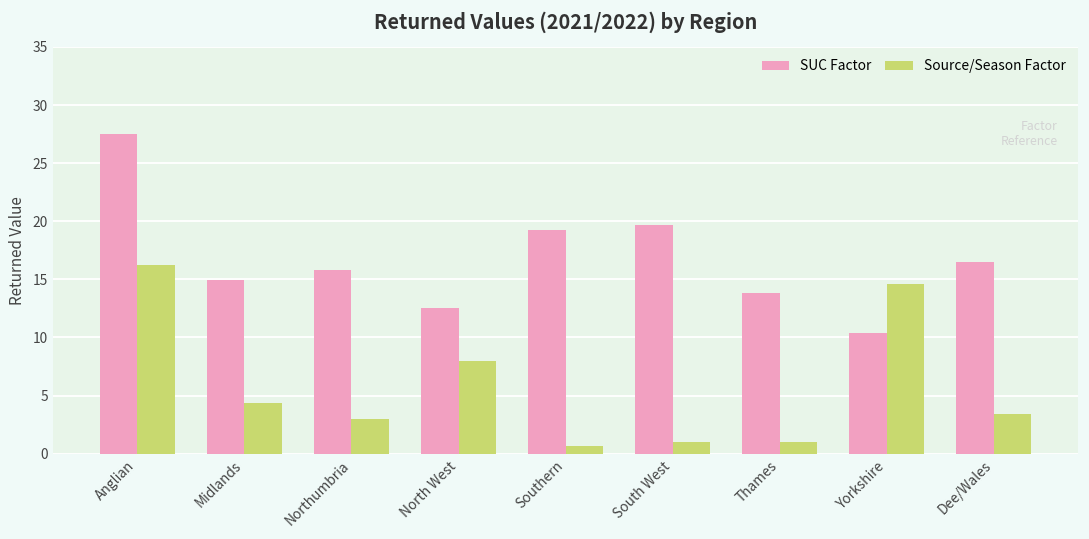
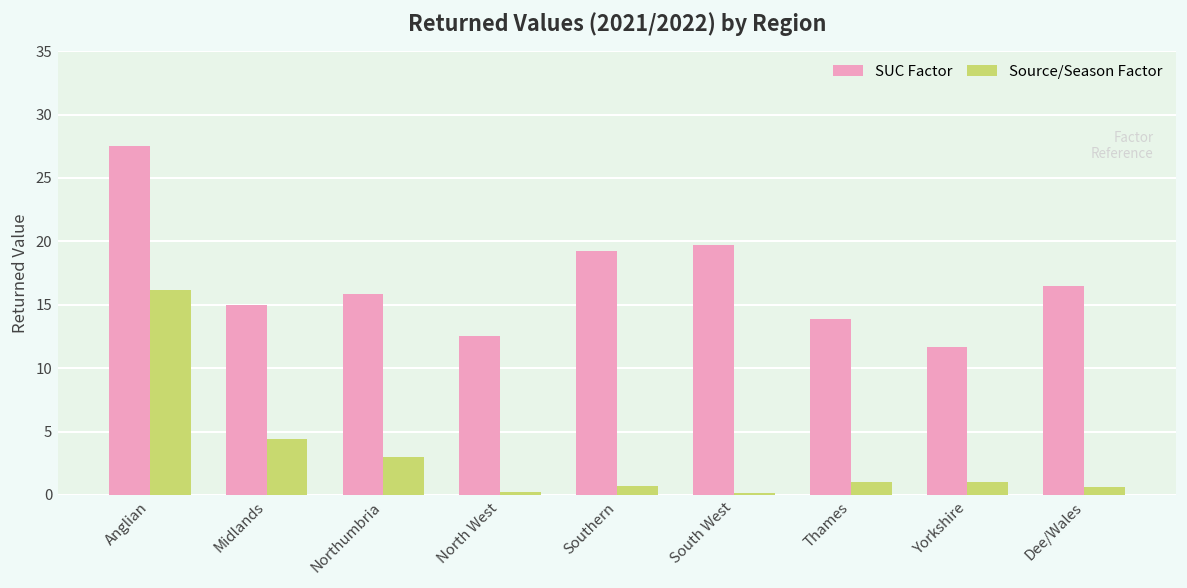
Source/Season Factor, North West: 8.0 -> 0.2
Source/Season Factor, South West: 1.0 -> 0.2
SUC Factor, Yorkshire: 10.4 -> 11.6
Source/Season Factor, Yorkshire: 14.6 -> 1.0
Source/Season Factor, Dee/Wales: 3.4 -> 0.6
